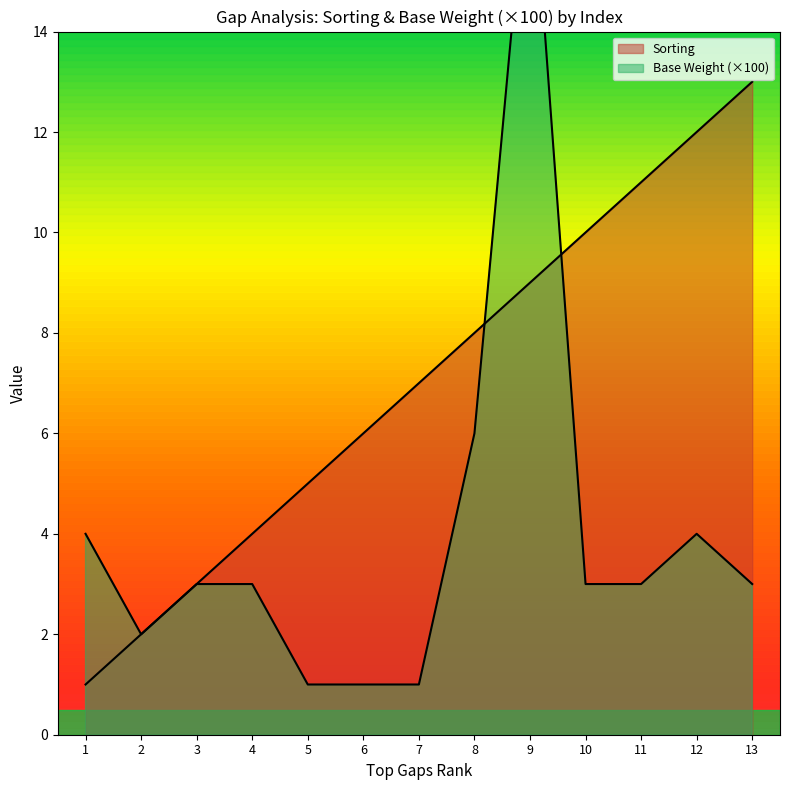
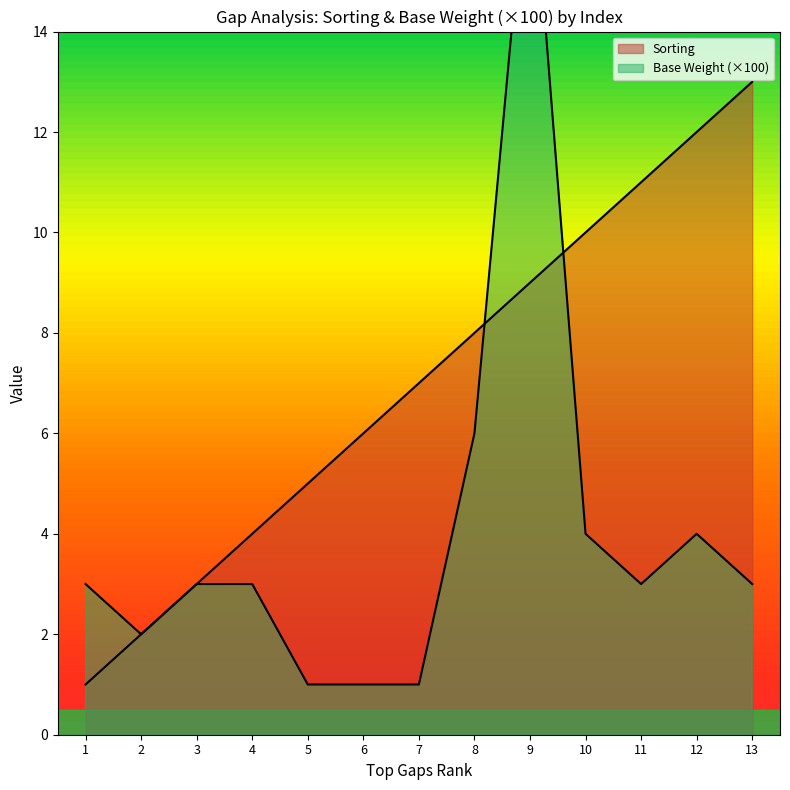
Base Weight (×100), 1: 4.0 -> 3.0
Base Weight (×100), 10: 3.0 -> 4.0
